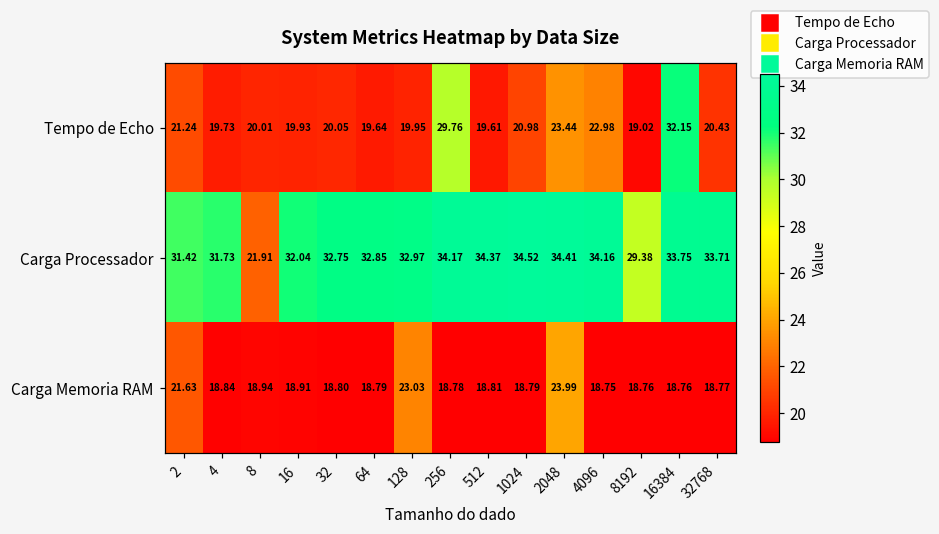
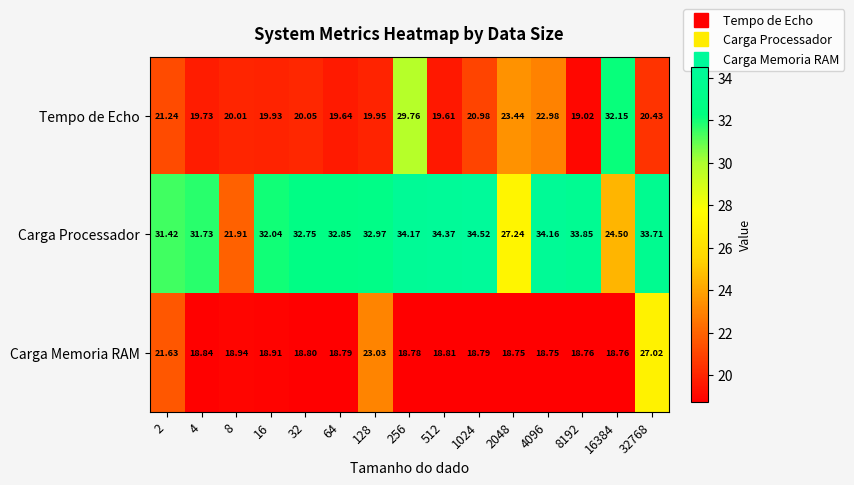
Carga Processador, 2048: 34.41 -> 27.24
Carga Processador, 8192: 29.38 -> 33.85
Carga Processador, 16384: 33.75 -> 24.50
Carga Memoria RAM, 2048: 23.99 -> 18.75
Carga Memoria RAM, 32768: 18.77 -> 27.02
